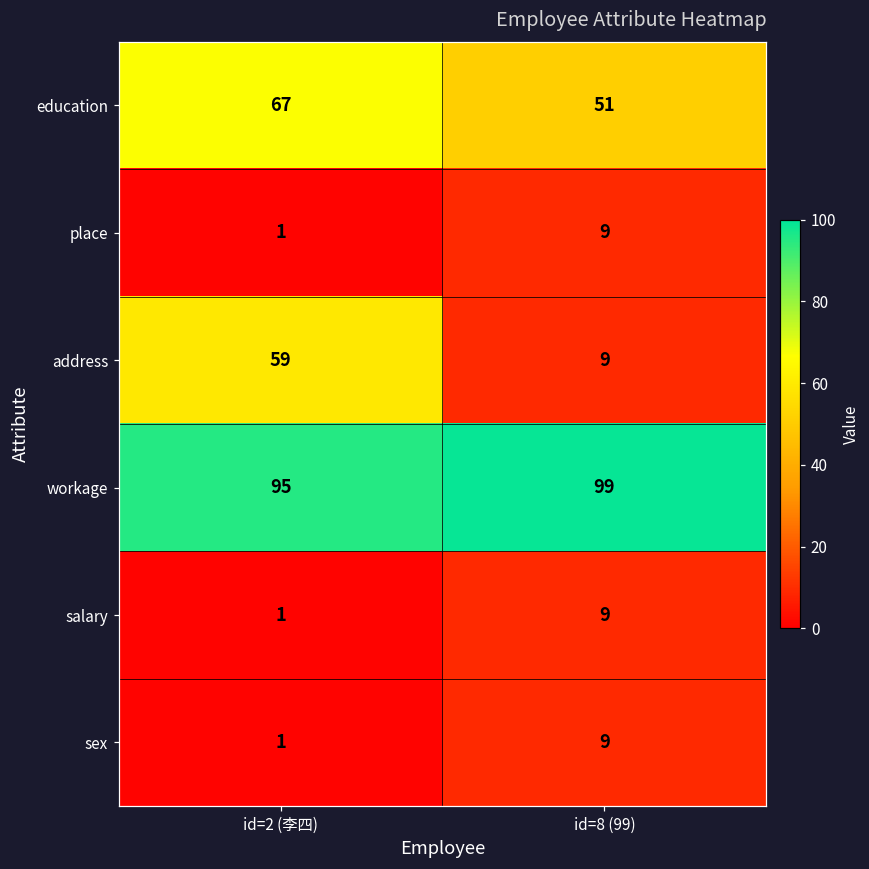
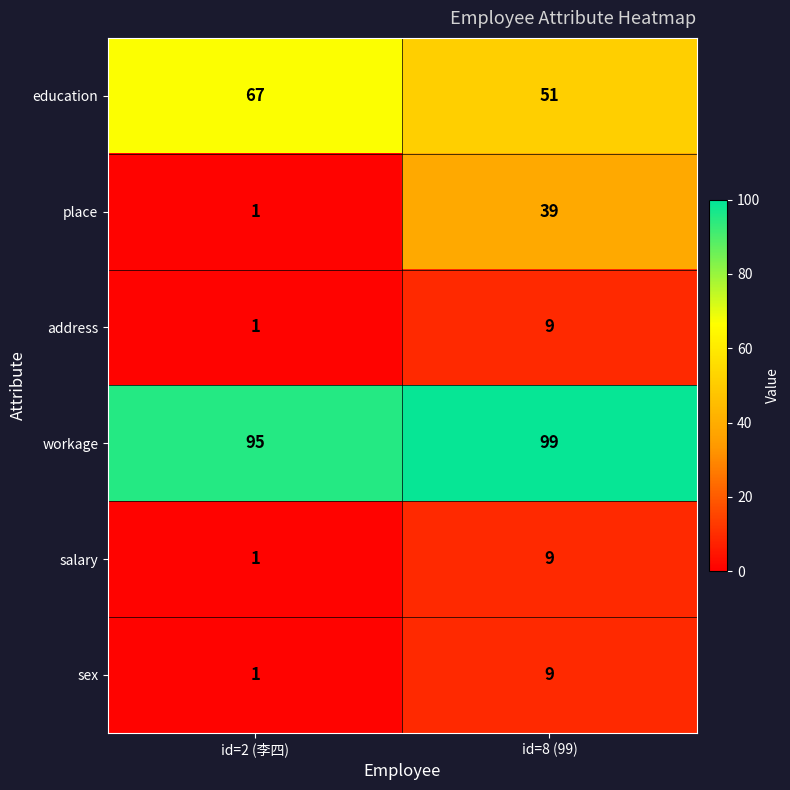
place, id=8 (99): 9 -> 39
address, id=2 (李四): 59 -> 1
